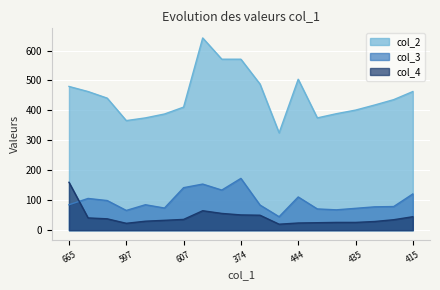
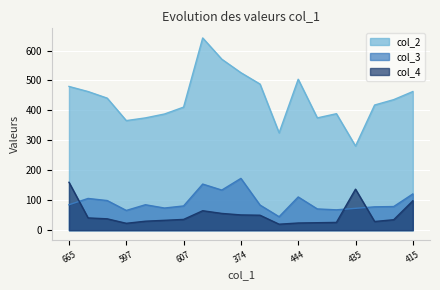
col_3, 607: 140 -> 80
col_2, 374: 570 -> 530
col_2, 435: 400 -> 280
col_4, 435: 30 -> 140
col_4, 415: 50 -> 100
